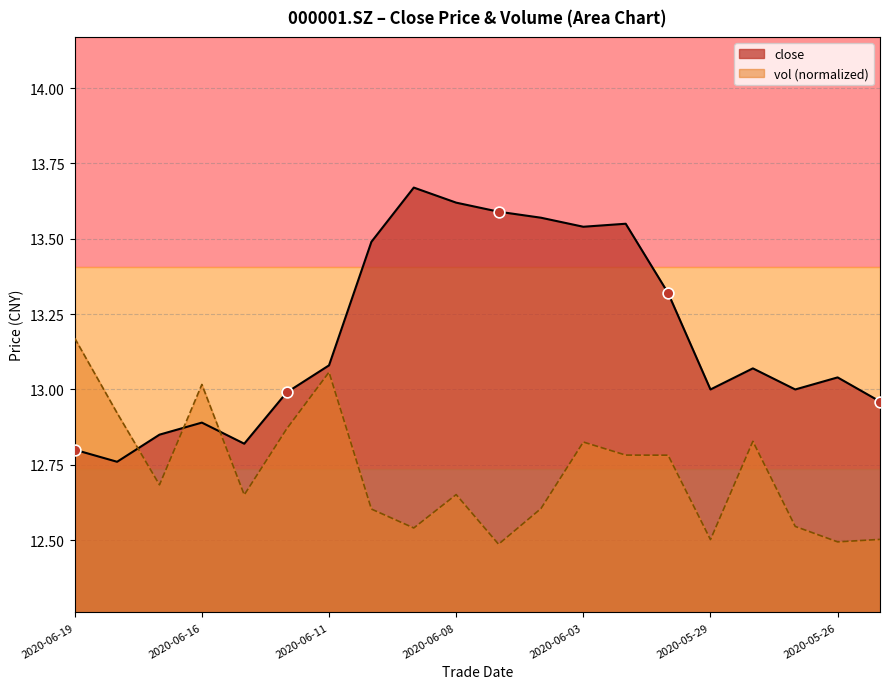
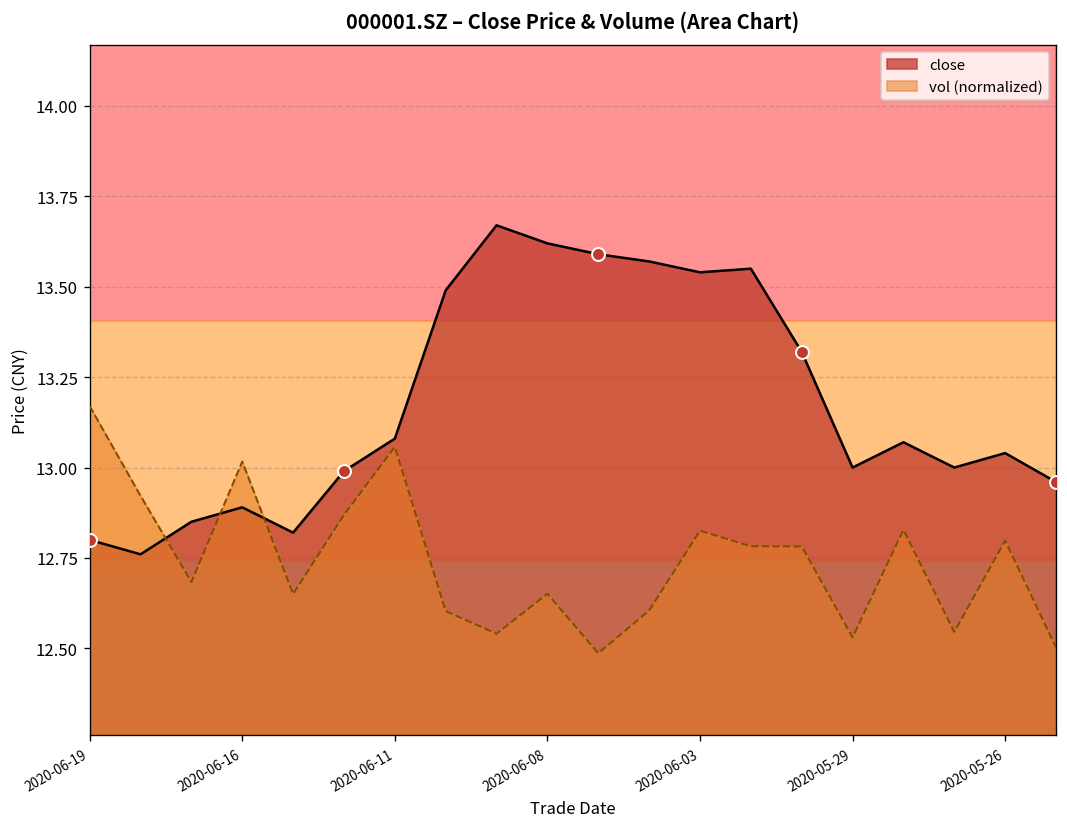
vol (normalized), 2020-05-29: 12.50 -> 12.53
vol (normalized), 2020-05-26: 12.49 -> 12.80
